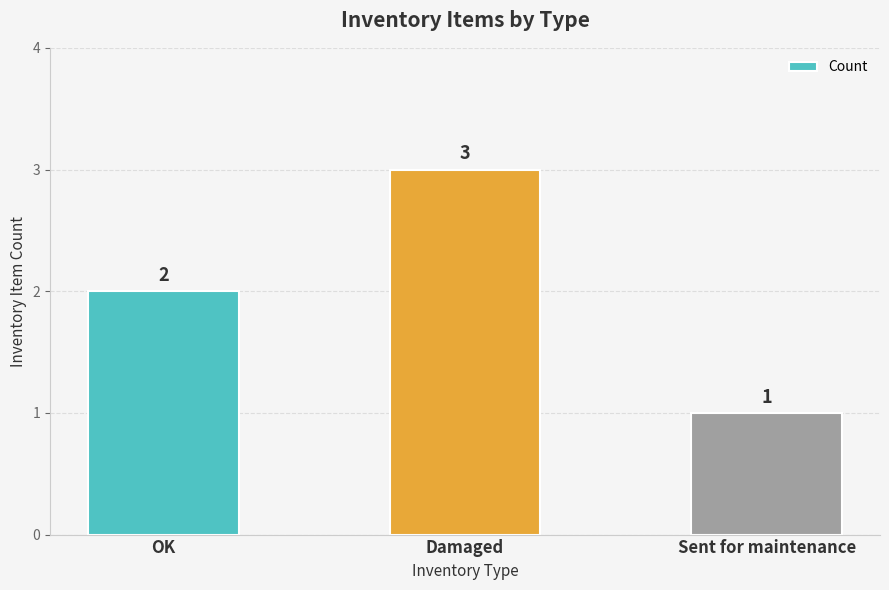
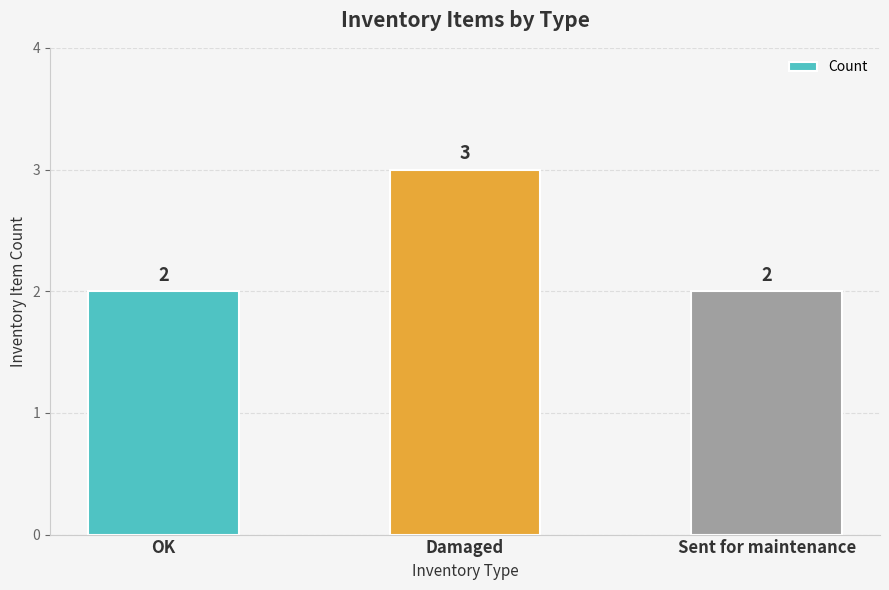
Sent for maintenance: 1 -> 2
